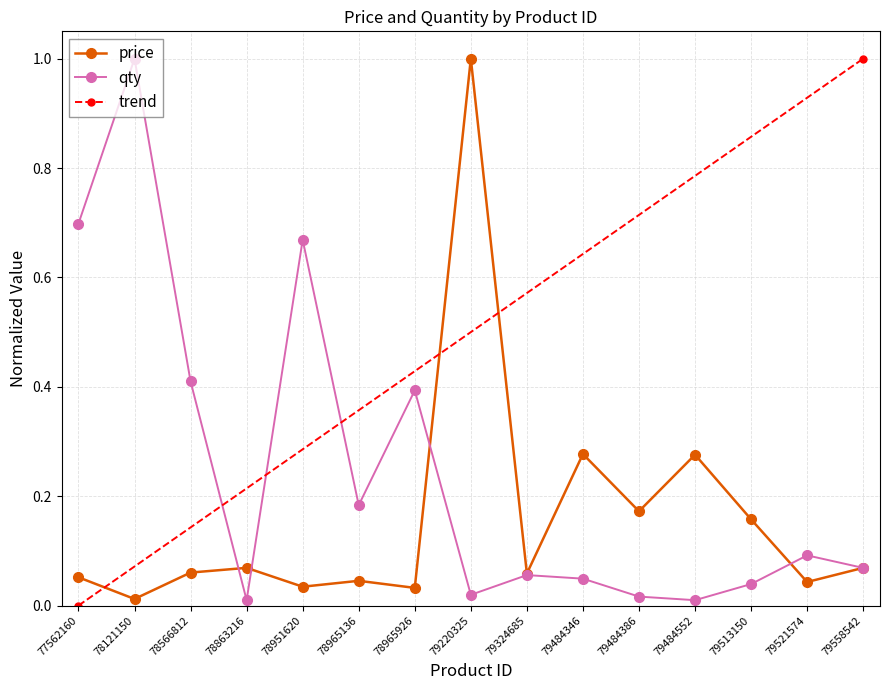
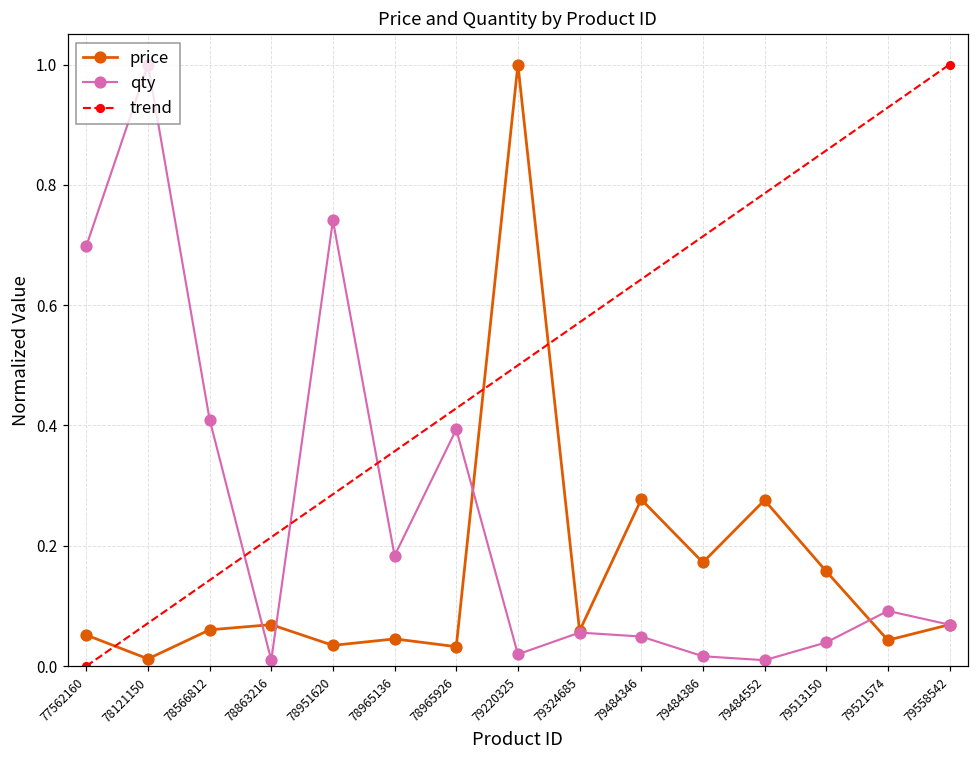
qty, 78951620: 0.67 -> 0.74
